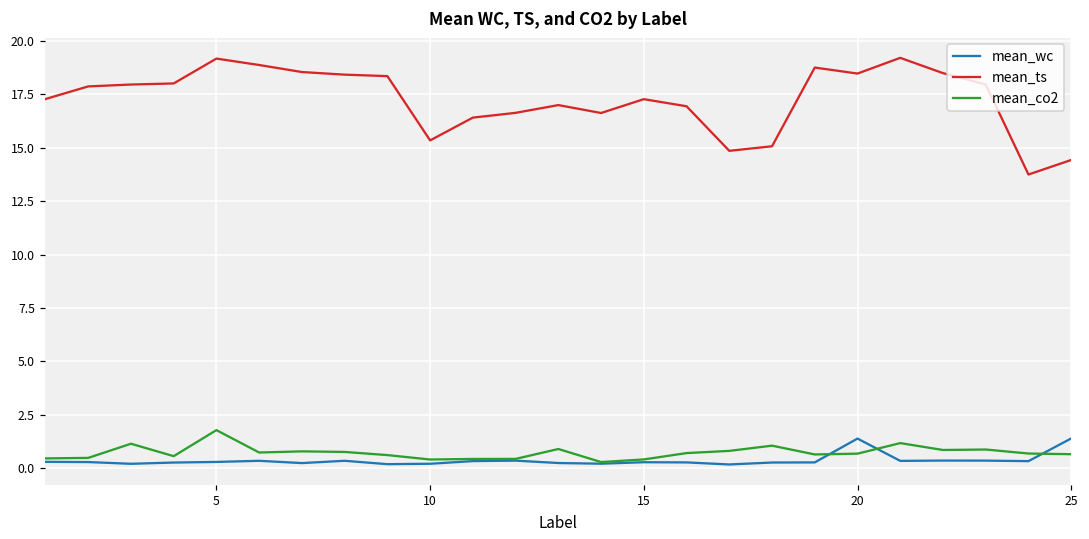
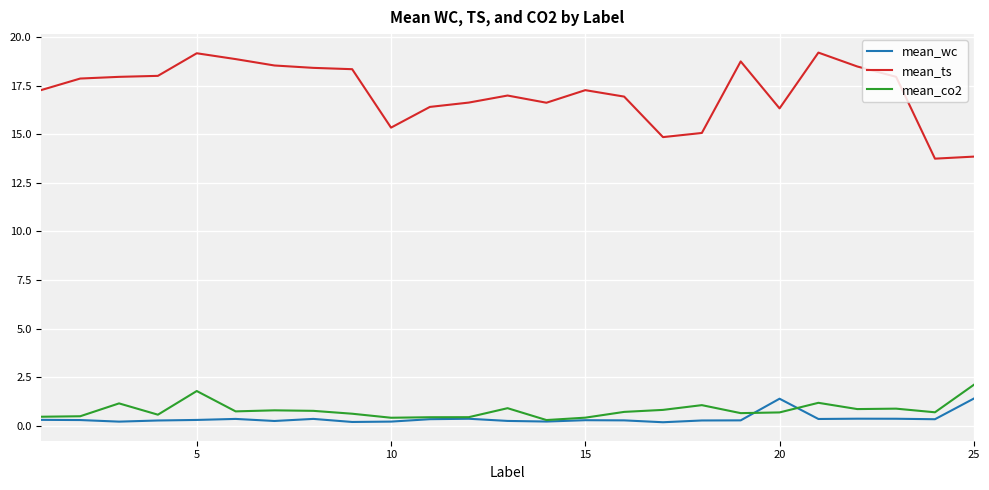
mean_ts, 20: 18.5 -> 16.3
mean_ts, 25: 14.4 -> 13.8
mean_co2, 25: 0.7 -> 2.1
